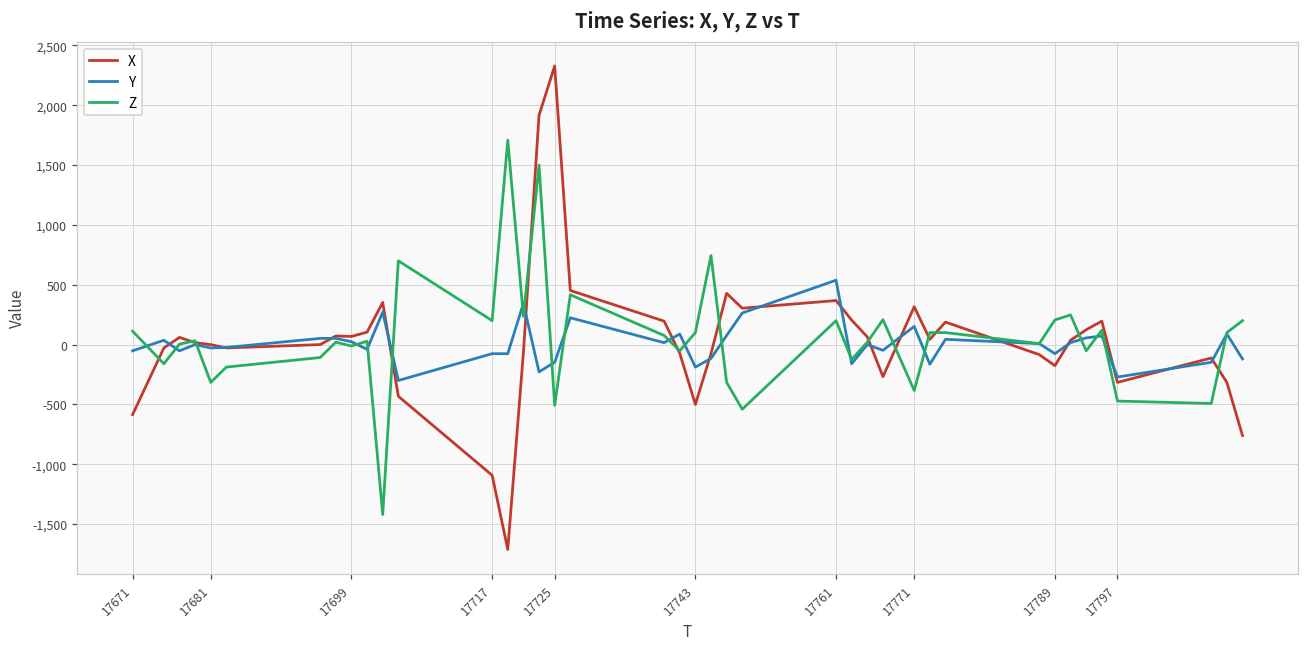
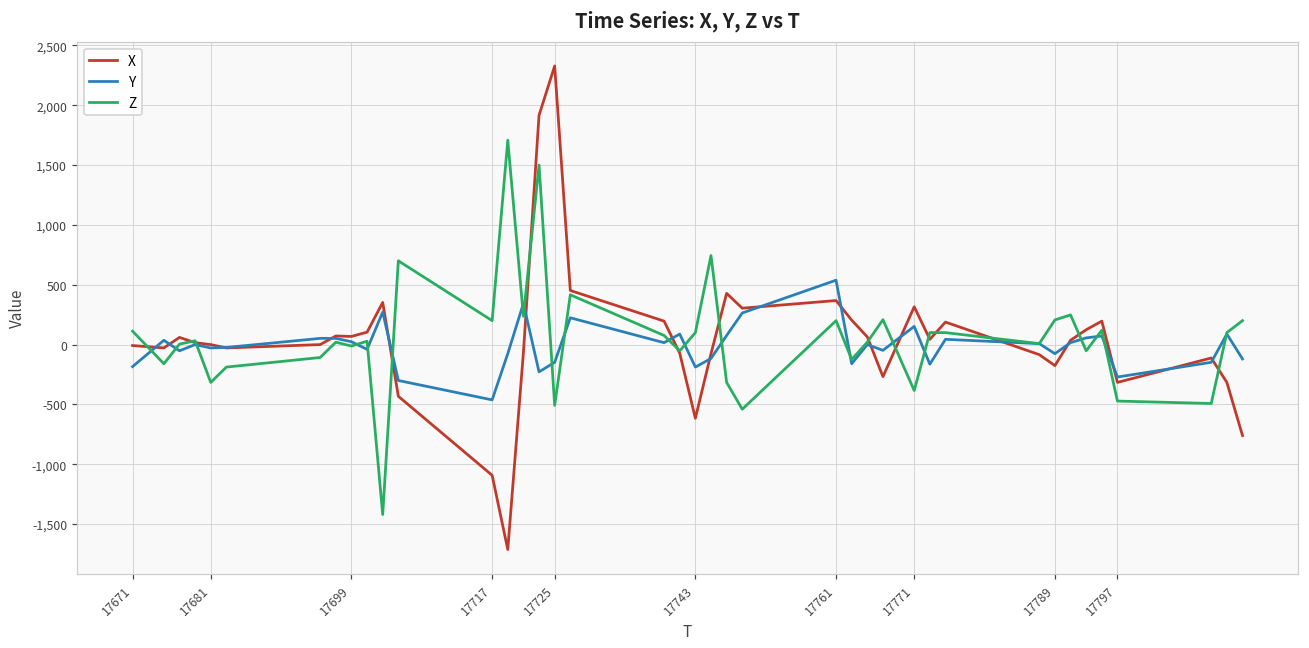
X, 17671: -590 -> -10
Y, 17671: -50 -> -180
Y, 17717: -80 -> -460
X, 17743: -500 -> -620
